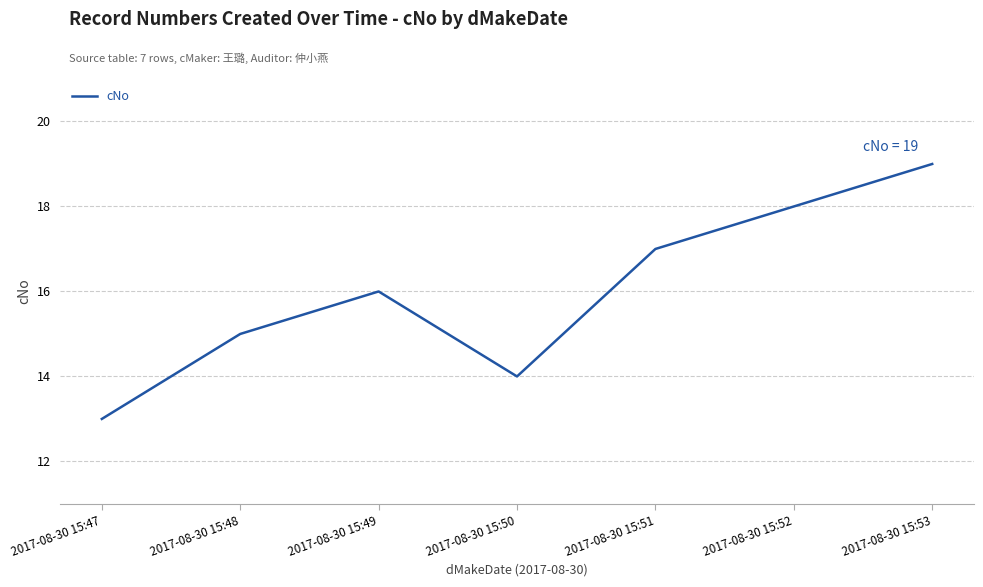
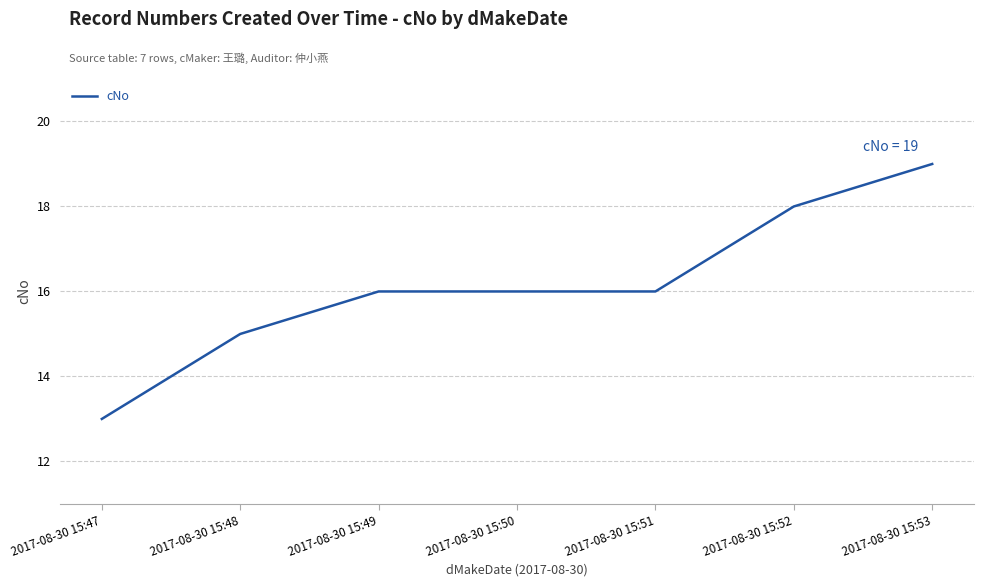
2017-08-30 15:50: 14 -> 16
2017-08-30 15:51: 17 -> 16
